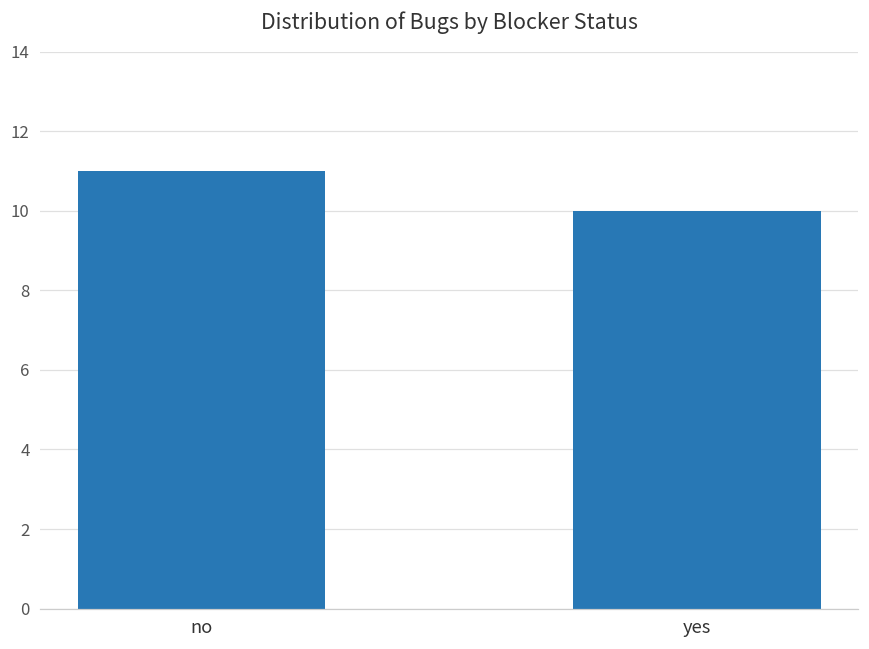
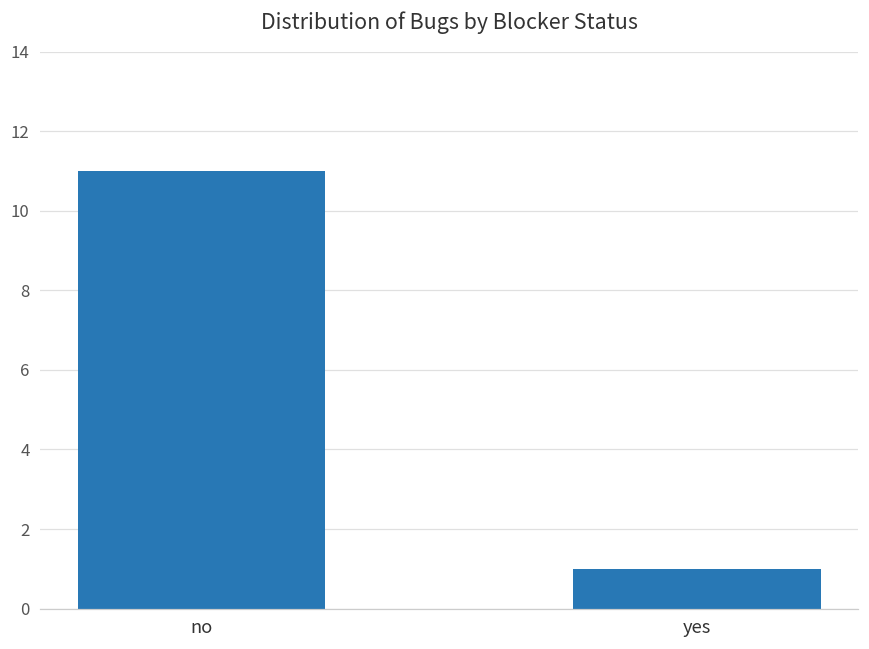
yes: 10 -> 1
